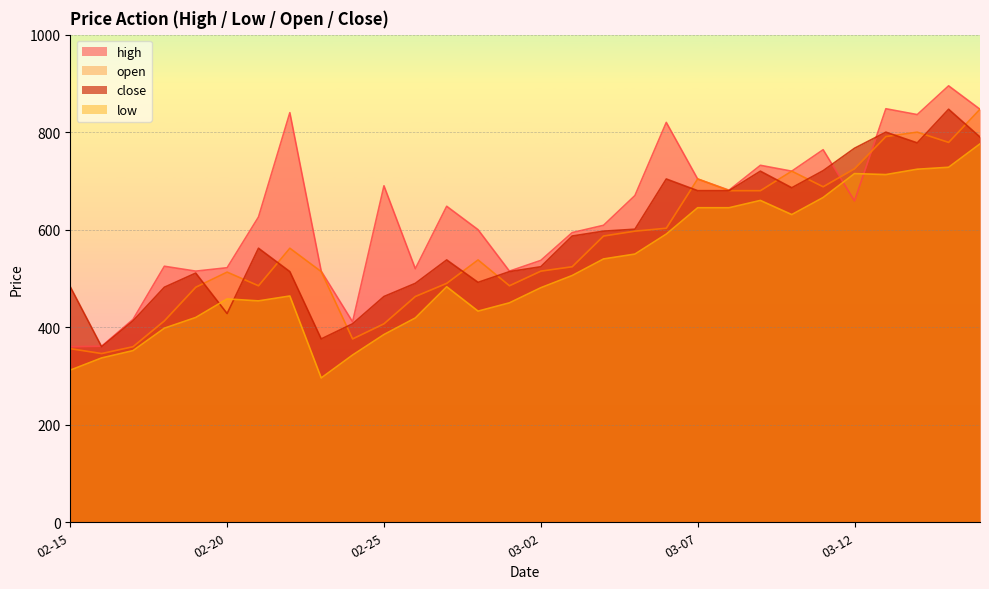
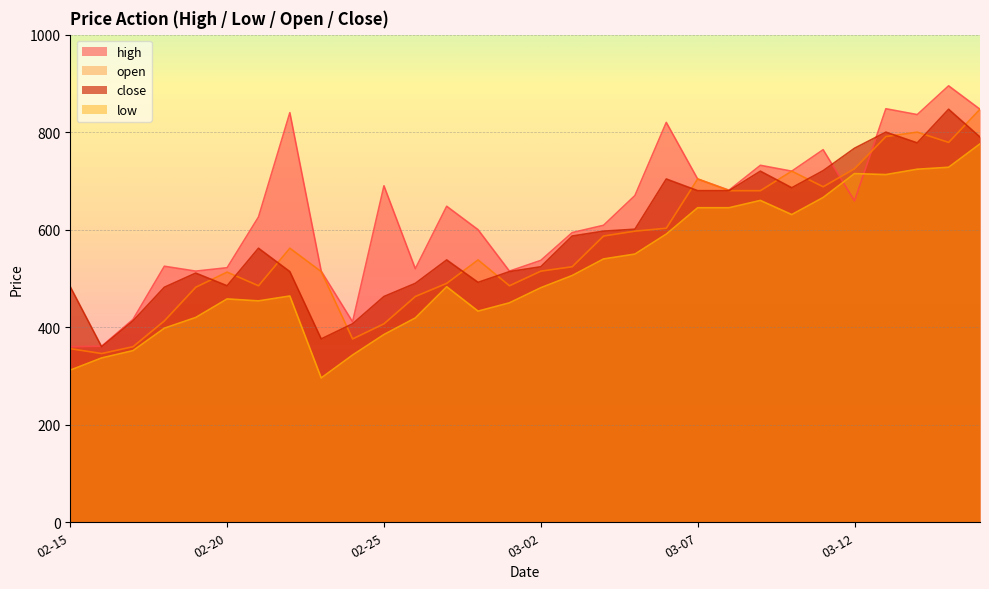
close, 02-20: 430 -> 490
